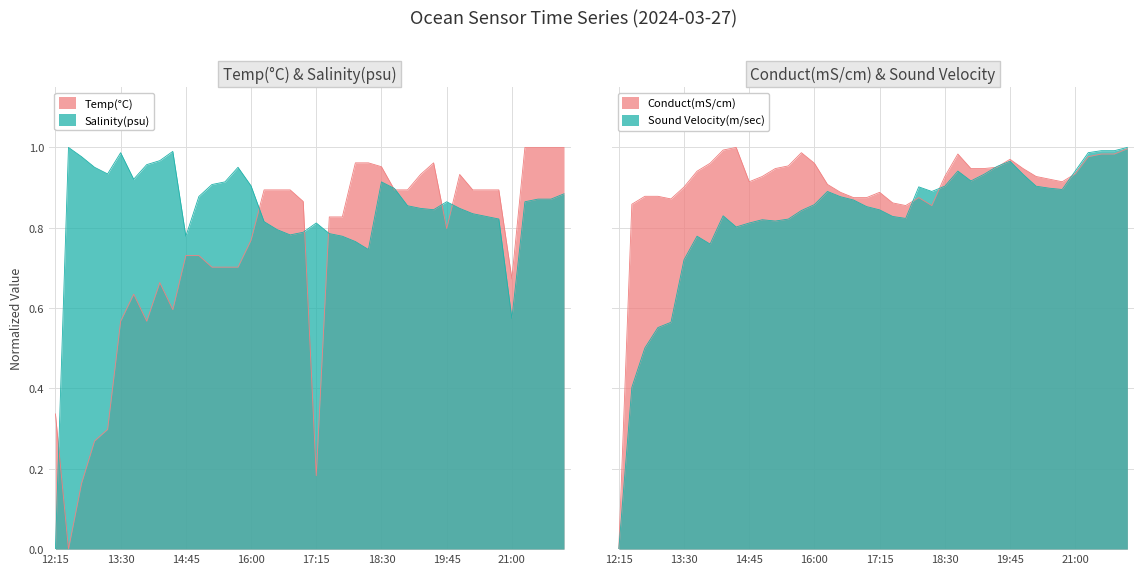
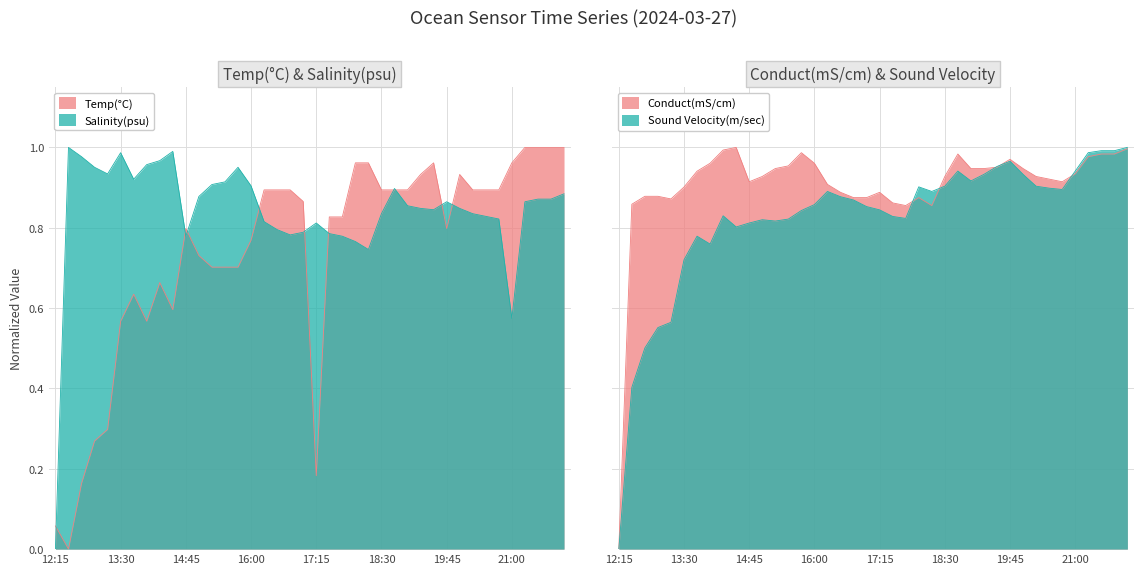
Temp(°C) & Salinity(psu), Temp(°C), 12:15: 0.34 -> 0.06
Temp(°C) & Salinity(psu), Temp(°C), 14:45: 0.73 -> 0.80
Temp(°C) & Salinity(psu), Temp(°C), 18:30: 0.95 -> 0.89
Temp(°C) & Salinity(psu), Salinity(psu), 18:30: 0.91 -> 0.83
Temp(°C) & Salinity(psu), Temp(°C), 21:00: 0.67 -> 0.96
